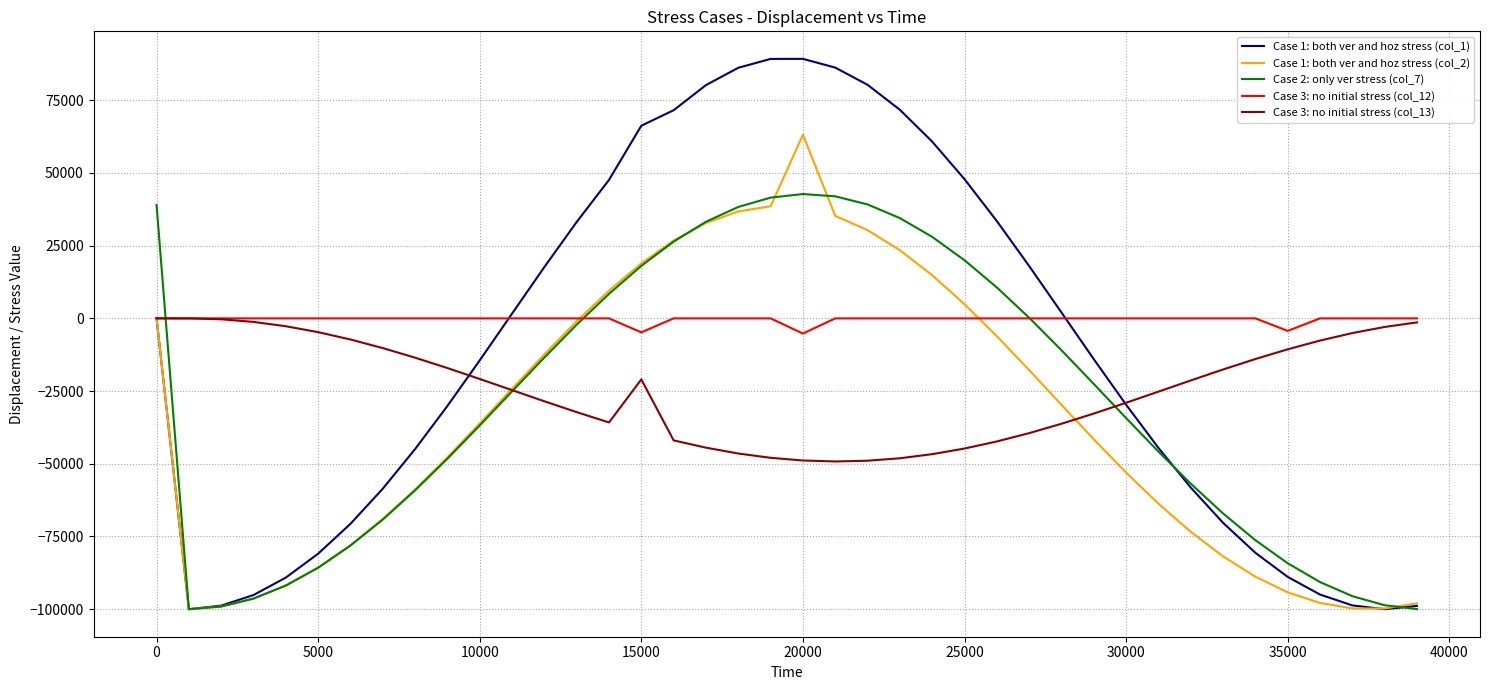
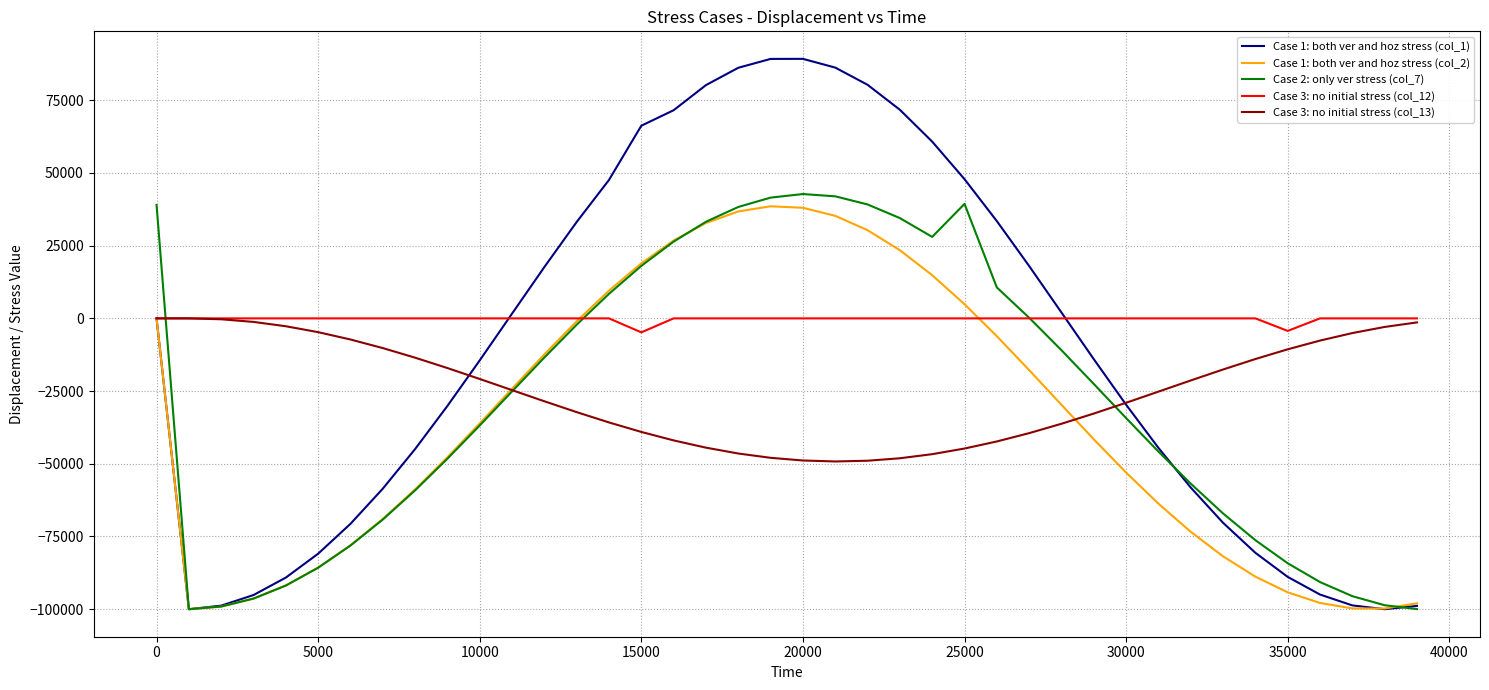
Case 3: no initial stress (col_13), 15000: -21000 -> -39000
Case 1: both ver and hoz stress (col_2), 20000: 63000 -> 38000
Case 3: no initial stress (col_12), 20000: -5000 -> 0
Case 2: only ver stress (col_7), 25000: 20000 -> 39000
